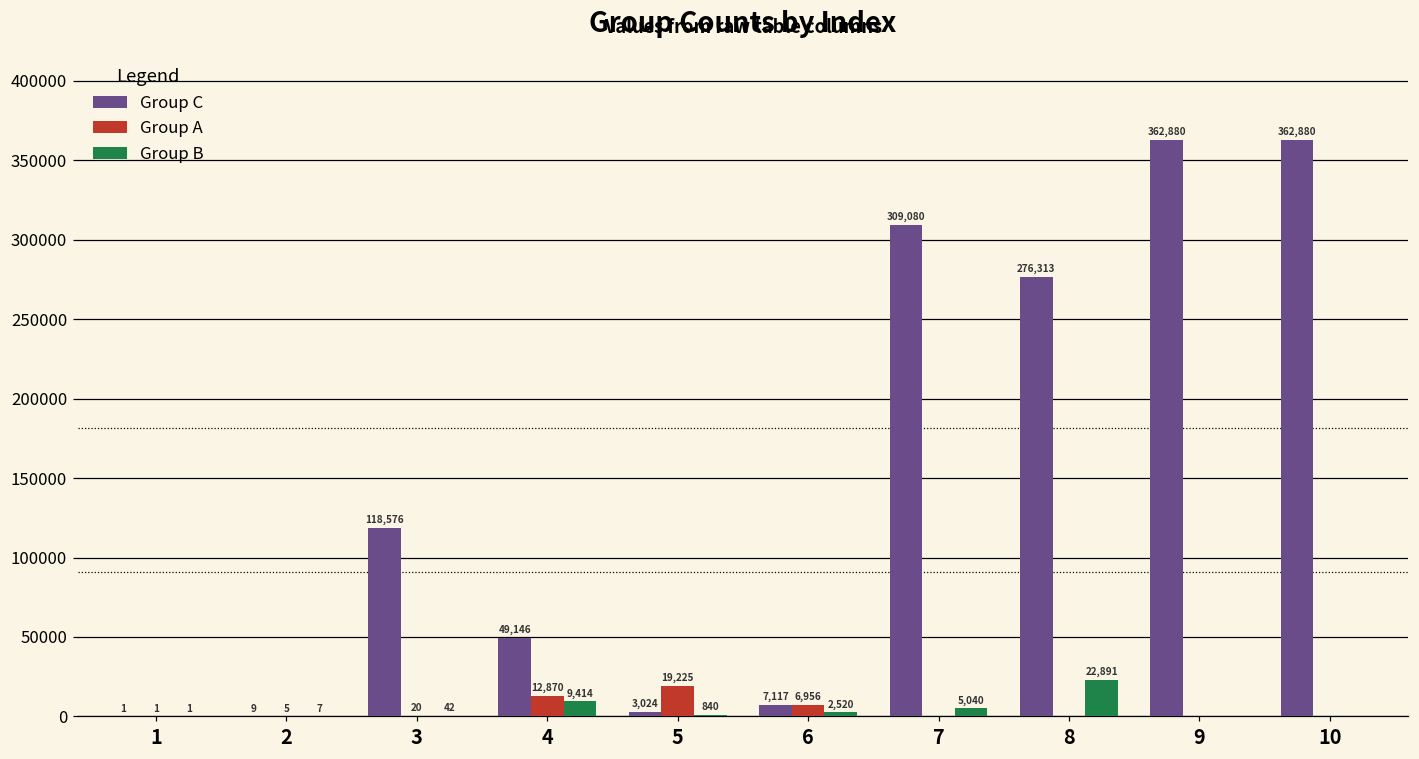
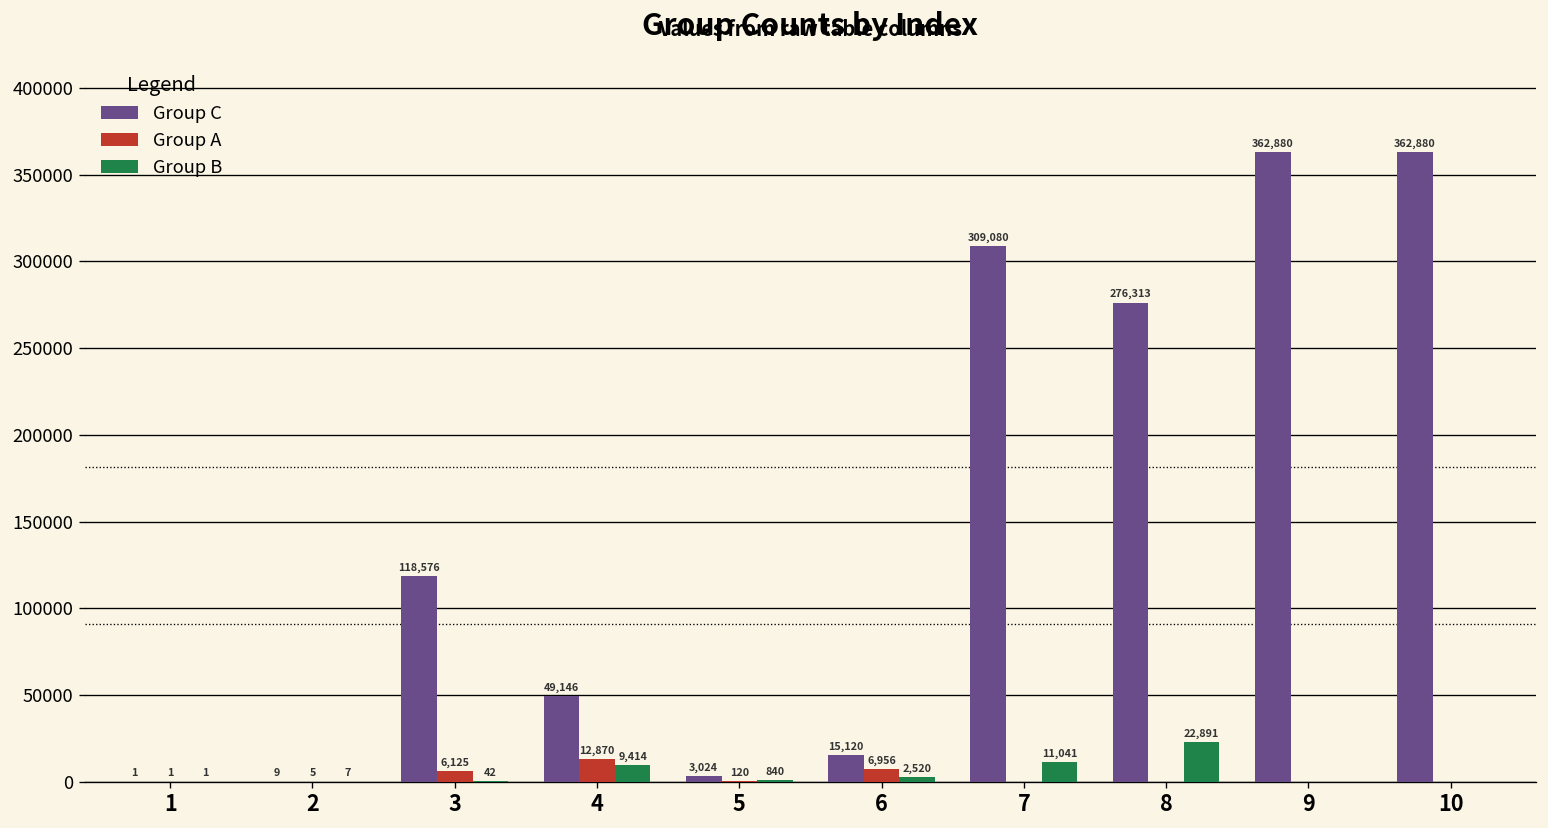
Group A, 3: 20 -> 6,125
Group A, 5: 19,225 -> 120
Group C, 6: 7,117 -> 15,120
Group B, 7: 5,040 -> 11,041
